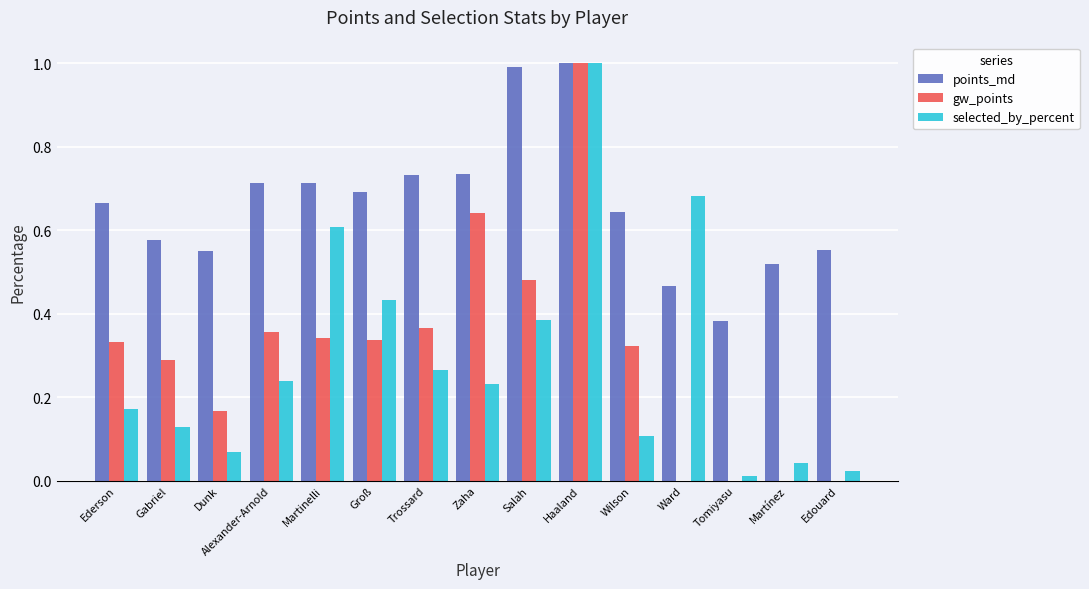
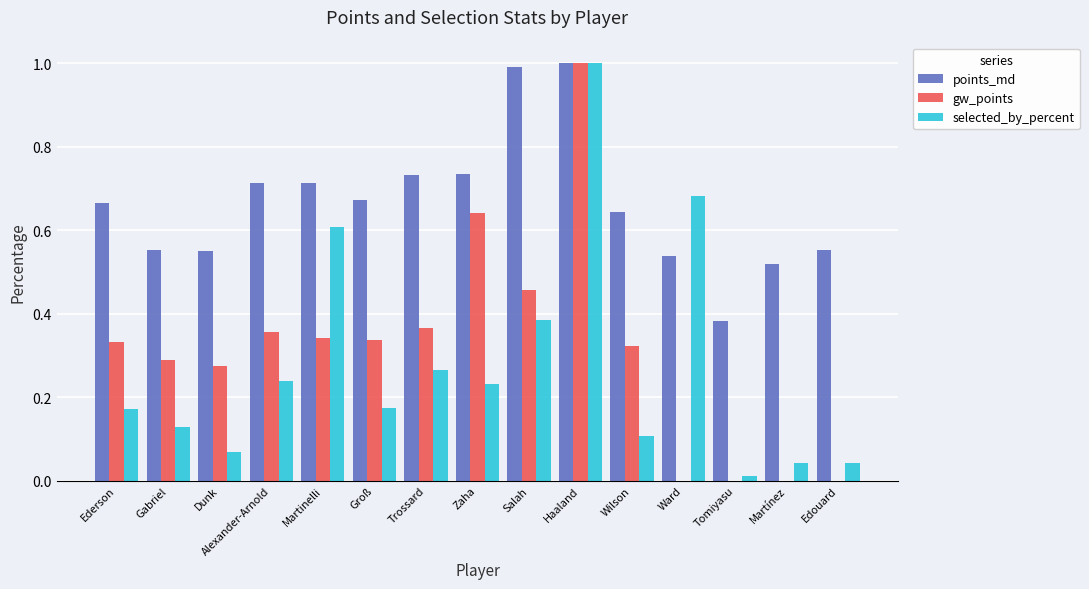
points_md, Gabriel: 0.58 -> 0.55
gw_points, Dunk: 0.17 -> 0.28
points_md, Groß: 0.69 -> 0.67
selected_by_percent, Groß: 0.43 -> 0.17
gw_points, Salah: 0.48 -> 0.46
points_md, Ward: 0.47 -> 0.54
selected_by_percent, Edouard: 0.02 -> 0.04
